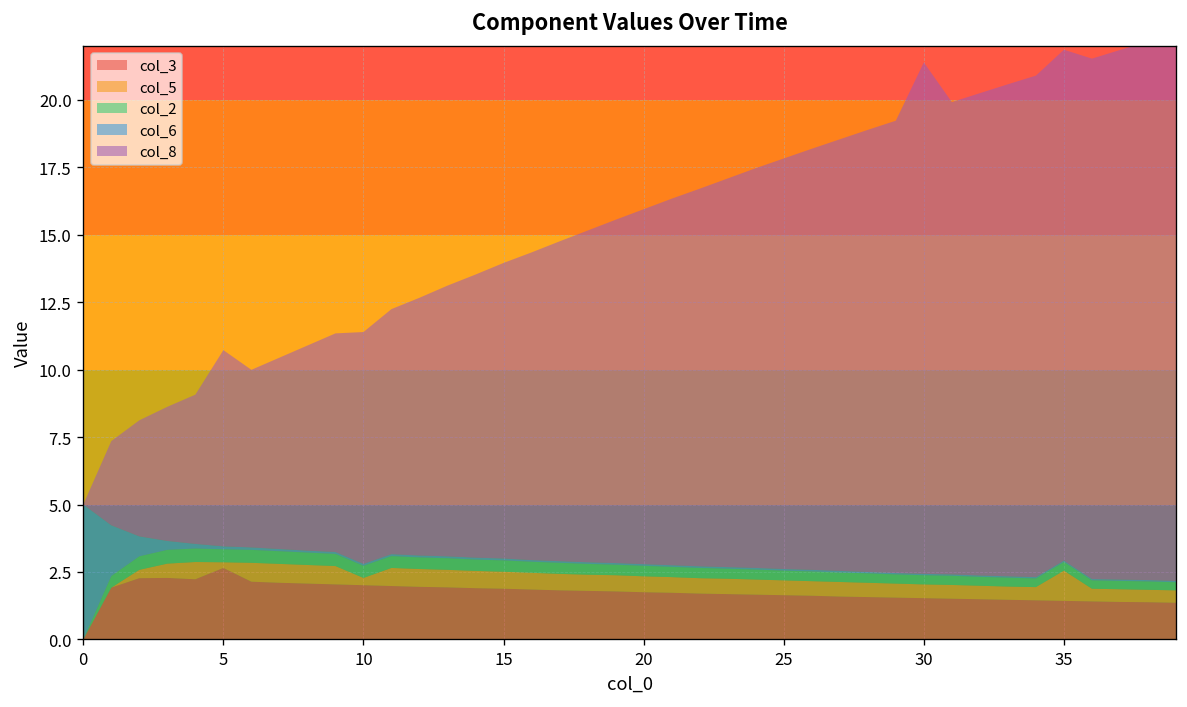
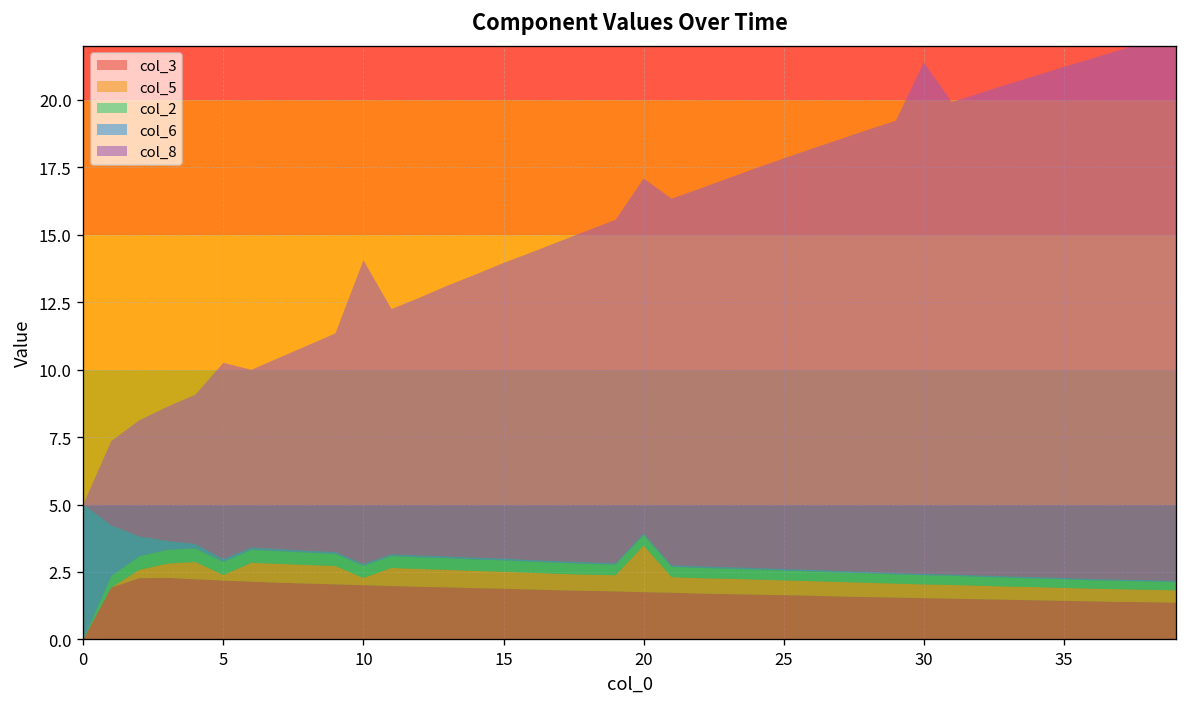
col_3, 5: 2.7 -> 2.2
col_8, 10: 8.6 -> 11.3
col_5, 20: 0.6 -> 1.7
col_5, 35: 1.1 -> 0.5
